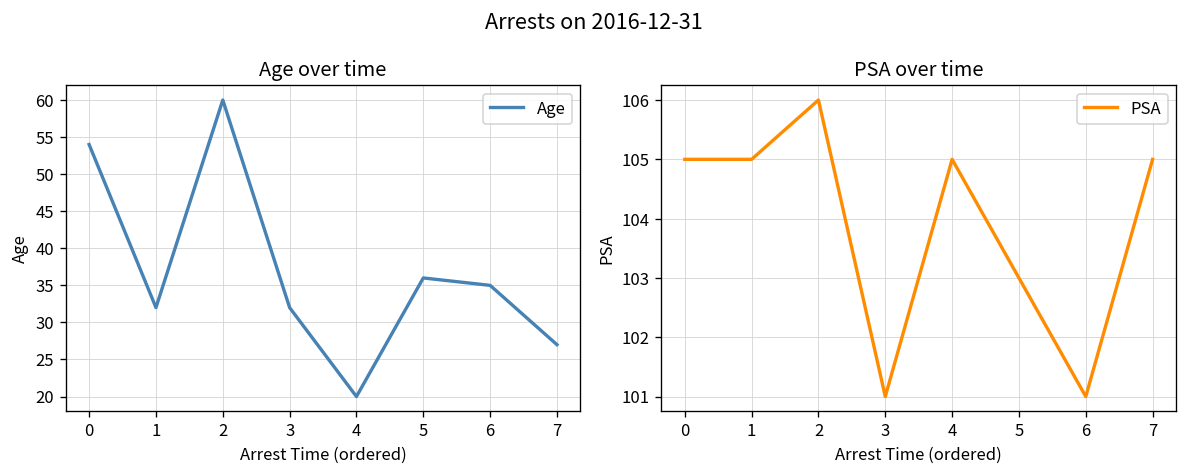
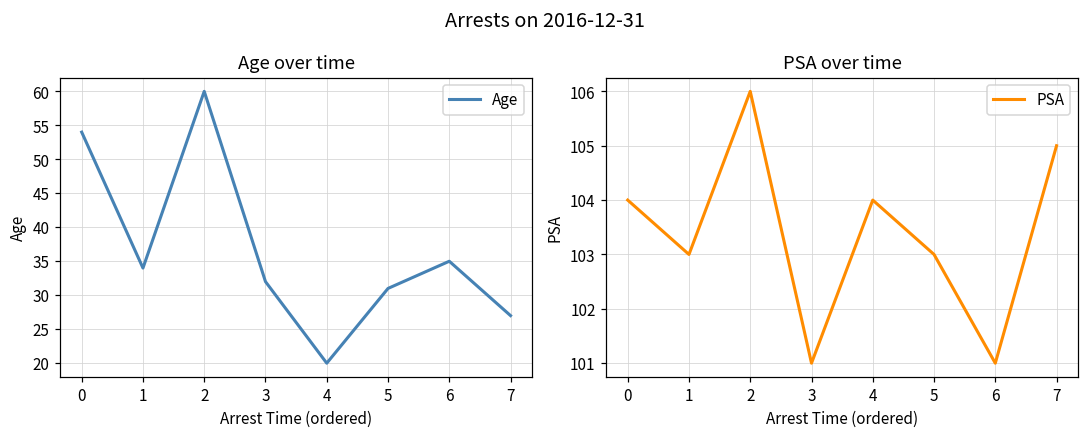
Age over time, 1: 32 -> 34
Age over time, 5: 36 -> 31
PSA over time, 0: 105 -> 104
PSA over time, 1: 105 -> 103
PSA over time, 4: 105 -> 104
